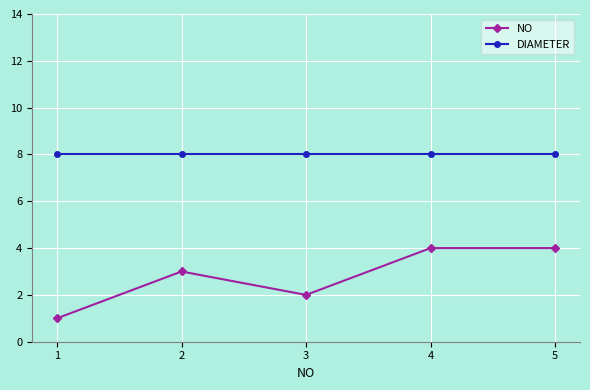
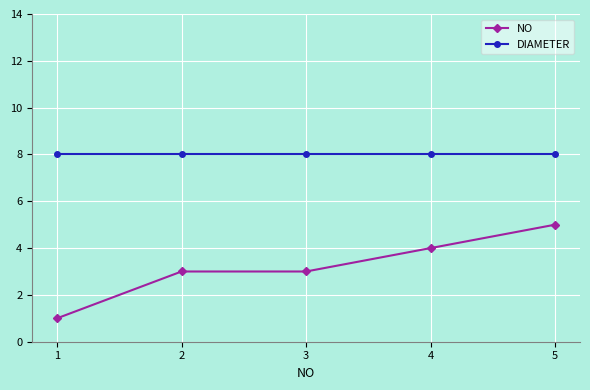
NO, 3: 2 -> 3
NO, 5: 4 -> 5
